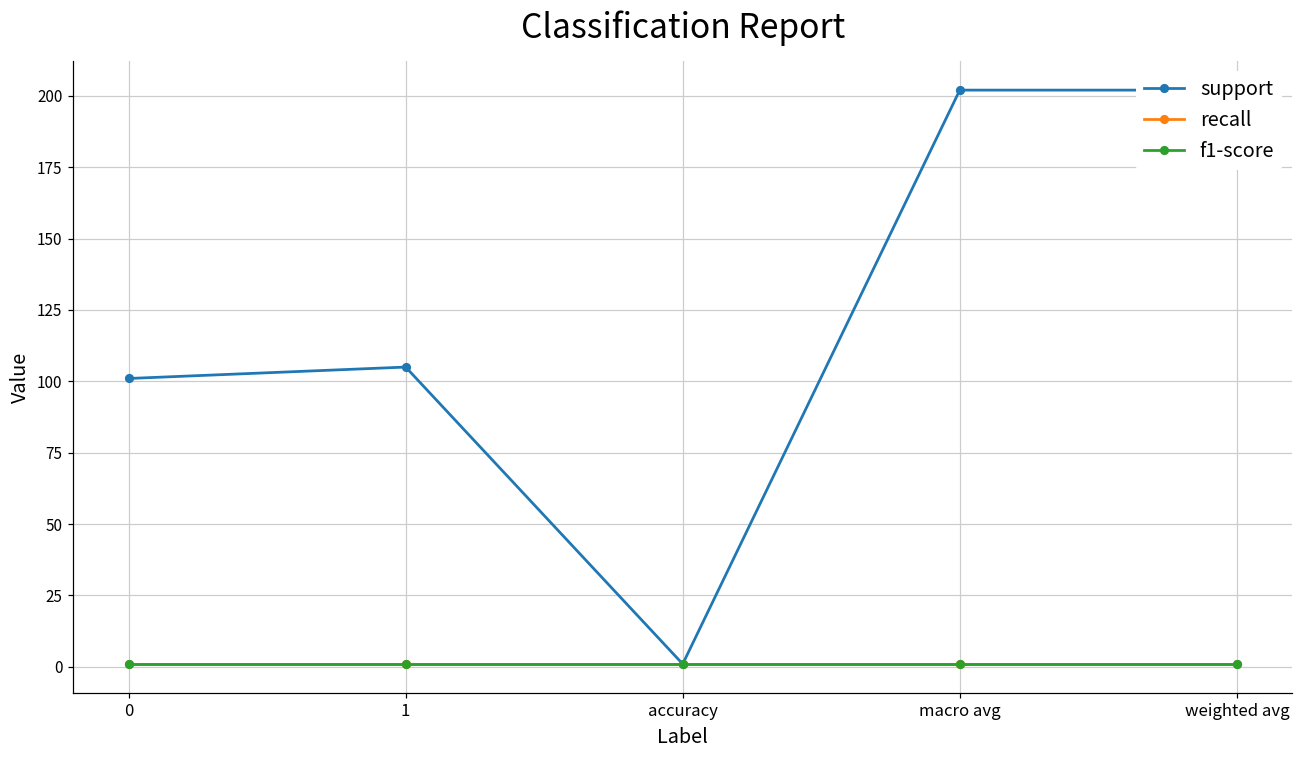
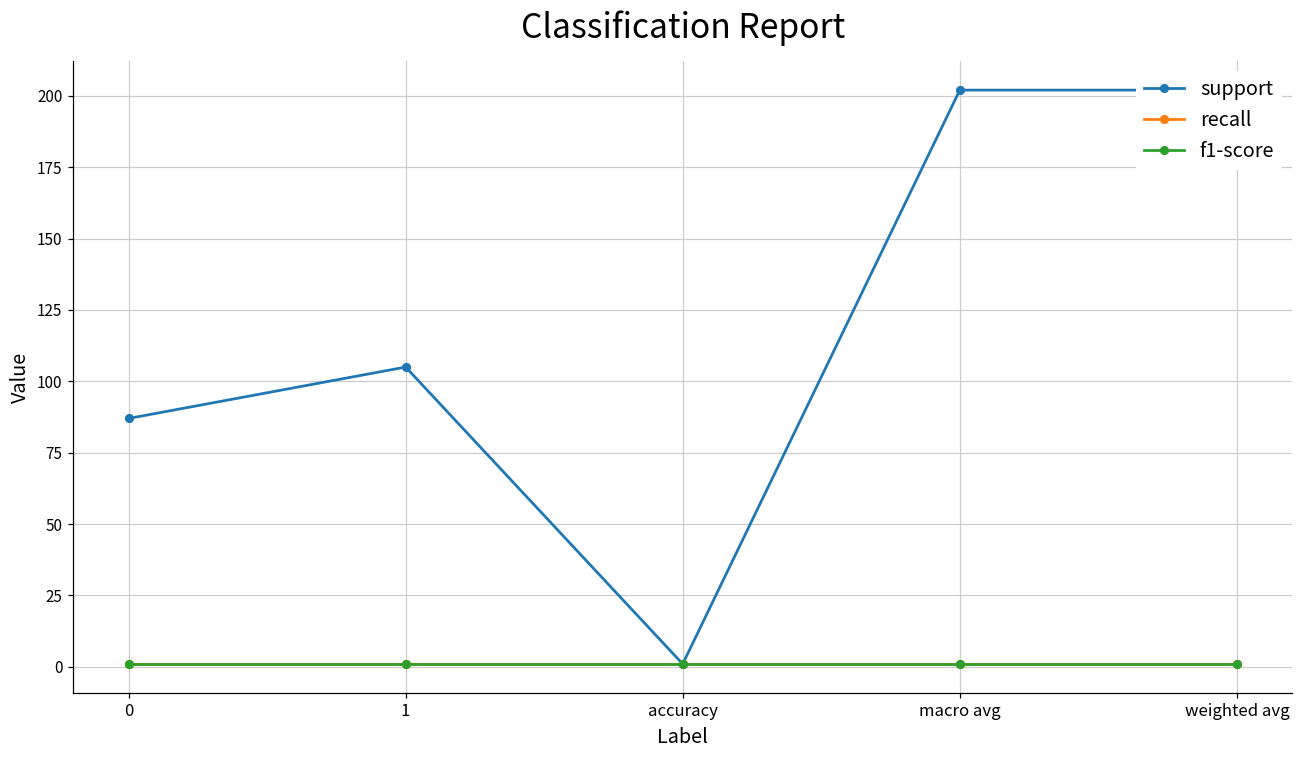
support, 0: 101 -> 87
